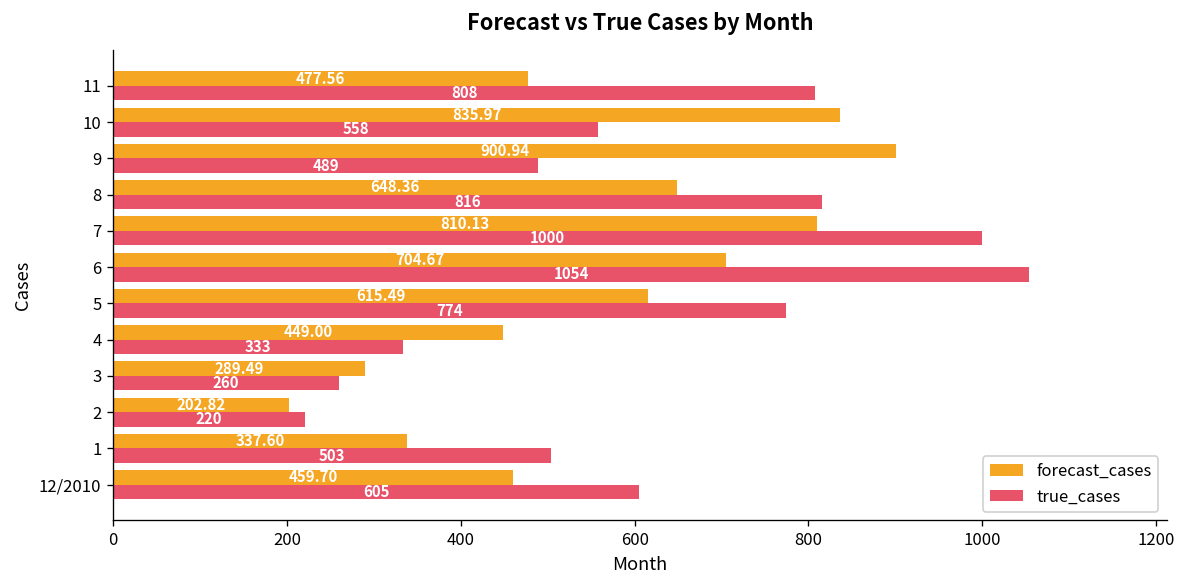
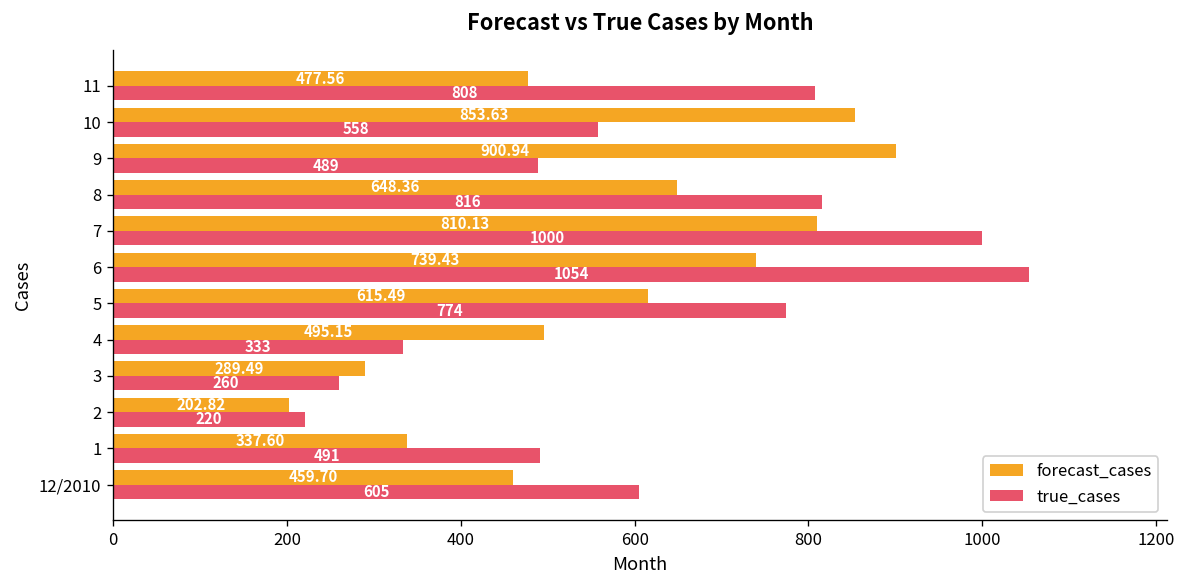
forecast_cases, 10: 835.97 -> 853.63
forecast_cases, 6: 704.67 -> 739.43
forecast_cases, 4: 449.00 -> 495.15
true_cases, 1: 503 -> 491
